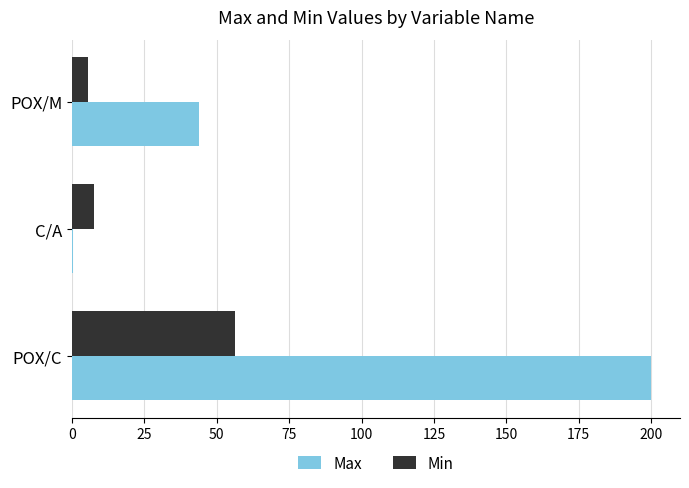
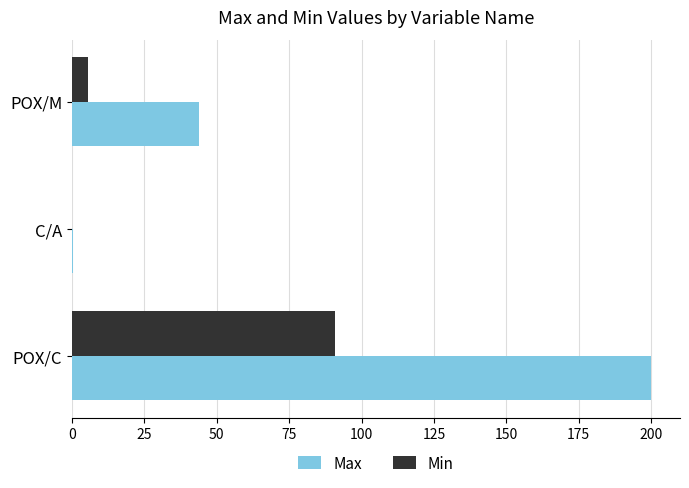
Min, C/A: 8 -> 0
Min, POX/C: 56 -> 91
